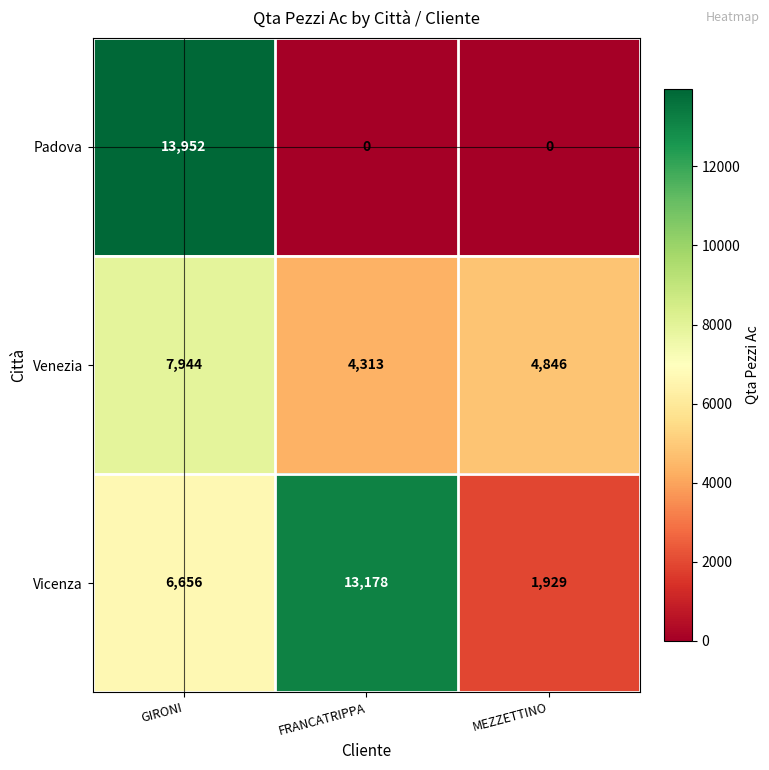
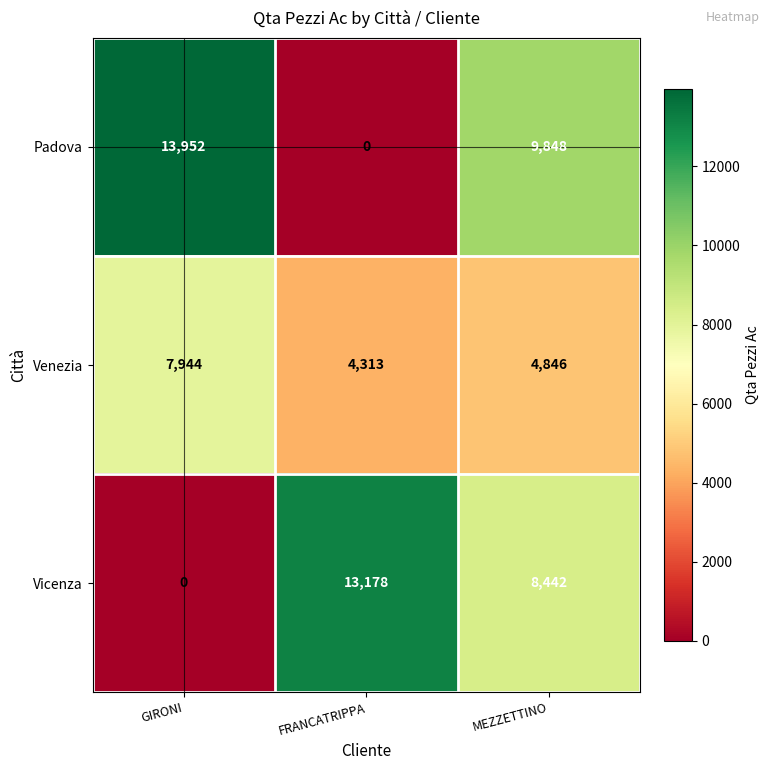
Padova, MEZZETTINO: 0 -> 9,848
Vicenza, GIRONI: 6,656 -> 0
Vicenza, MEZZETTINO: 1,929 -> 8,442
